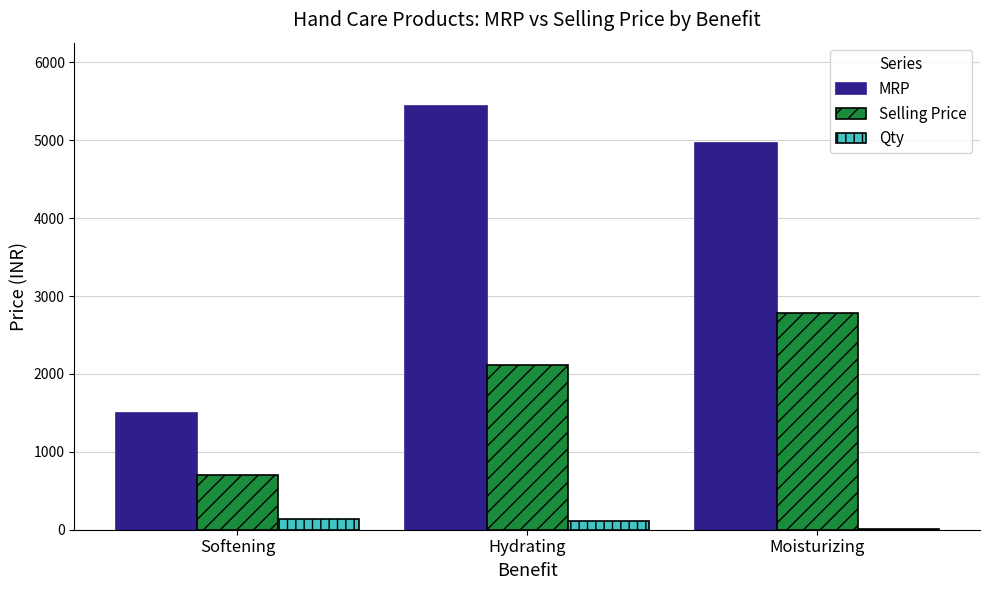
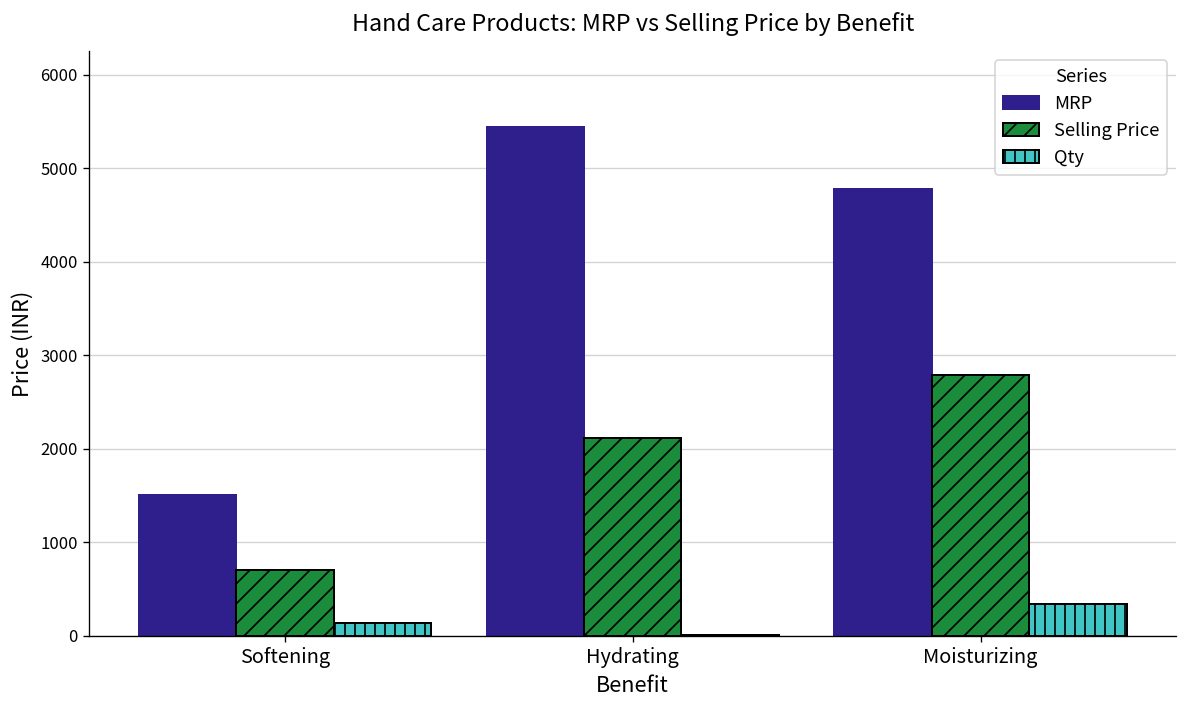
Qty, Hydrating: 100 -> 0
MRP, Moisturizing: 5000 -> 4800
Qty, Moisturizing: 0 -> 300
